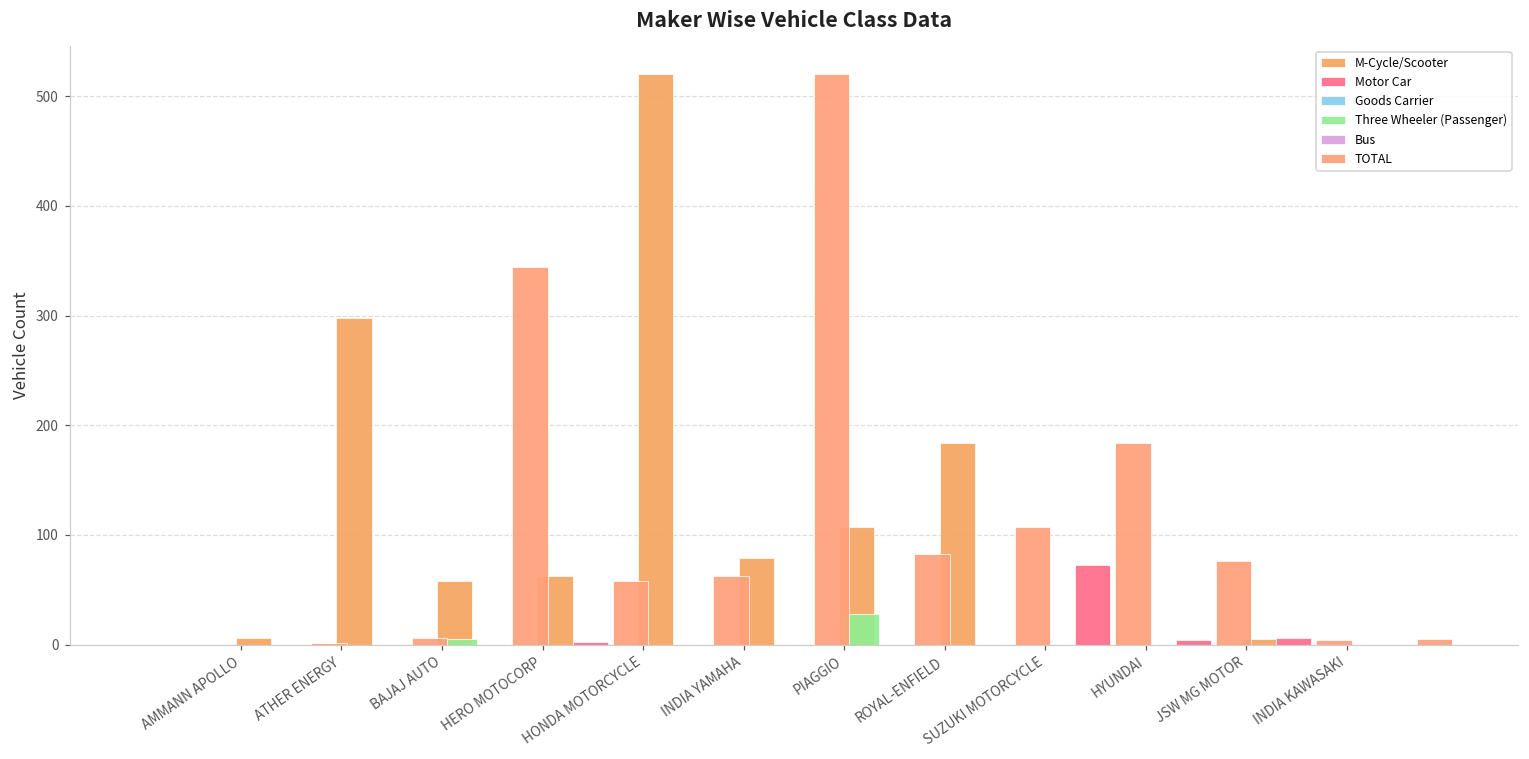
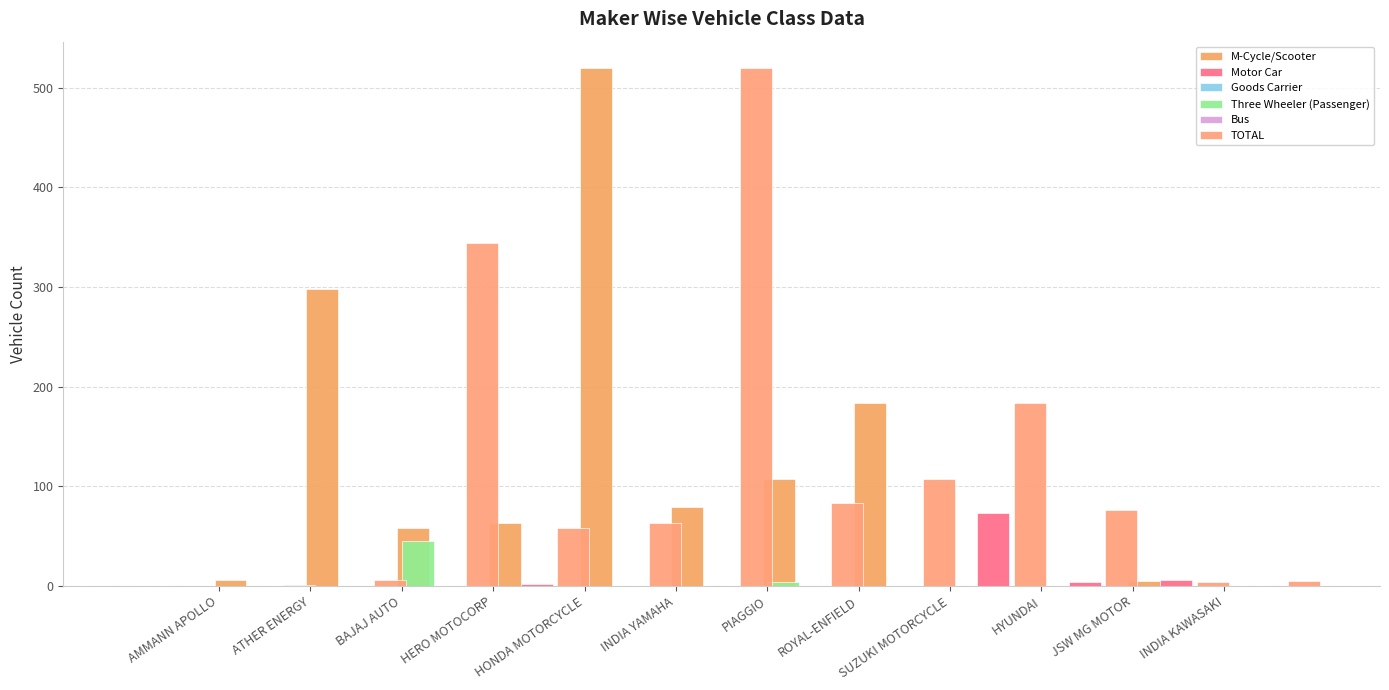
Three Wheeler (Passenger), BAJAJ AUTO: 10 -> 50
Three Wheeler (Passenger), PIAGGIO: 30 -> 0
